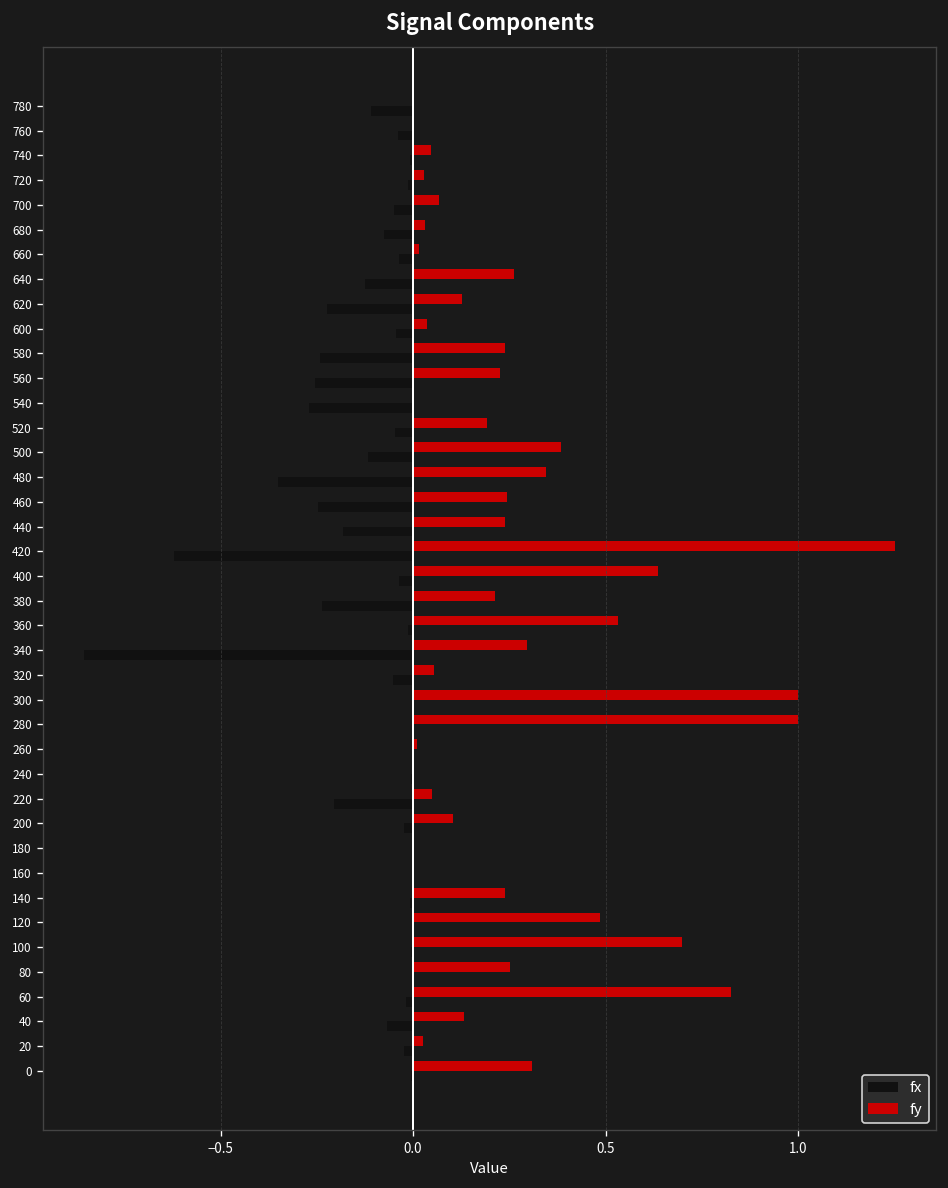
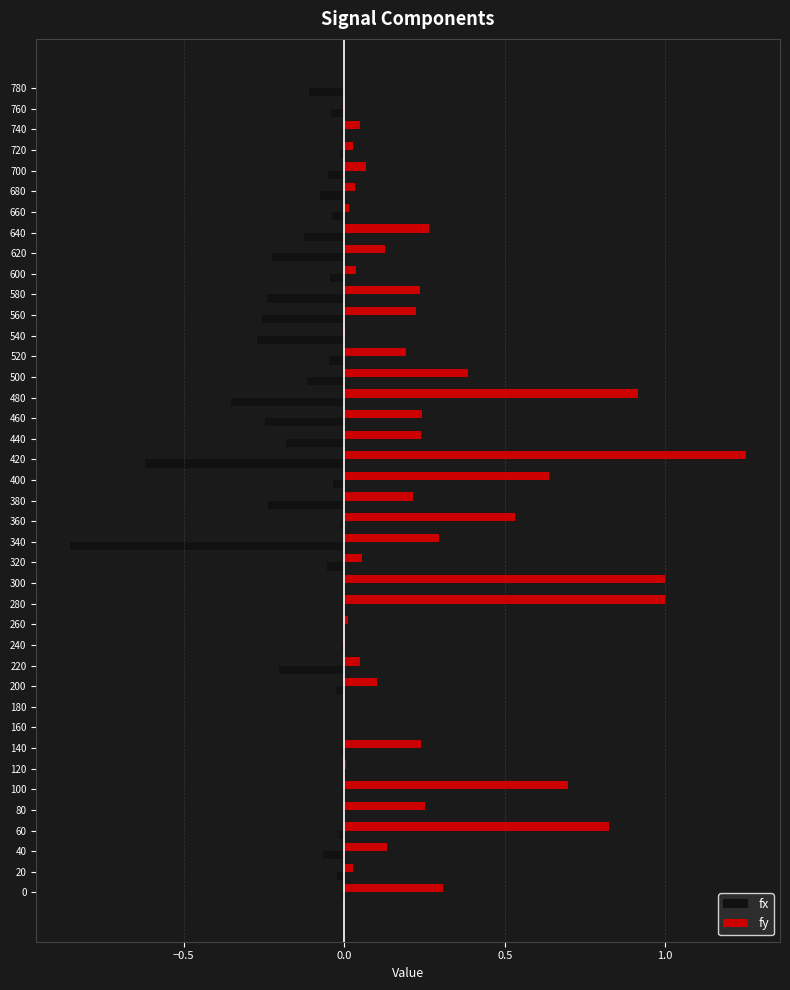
fy, 480: 0.34 -> 0.91
fy, 120: 0.48 -> 0.00
